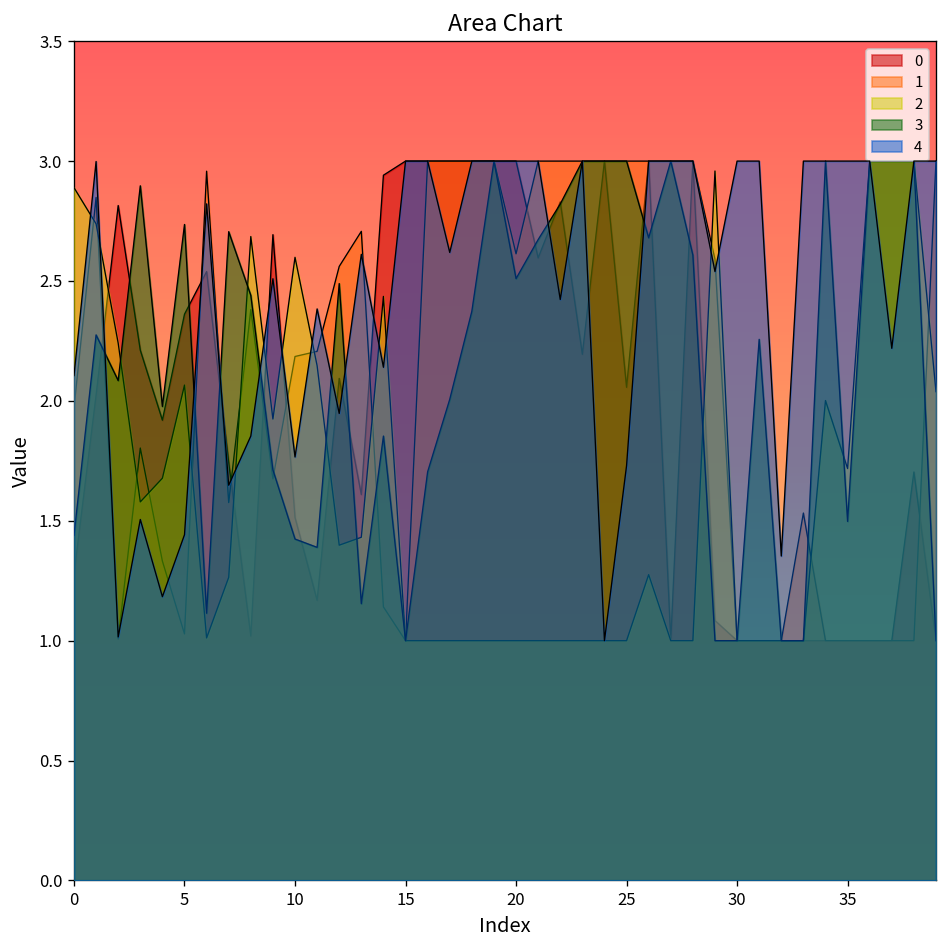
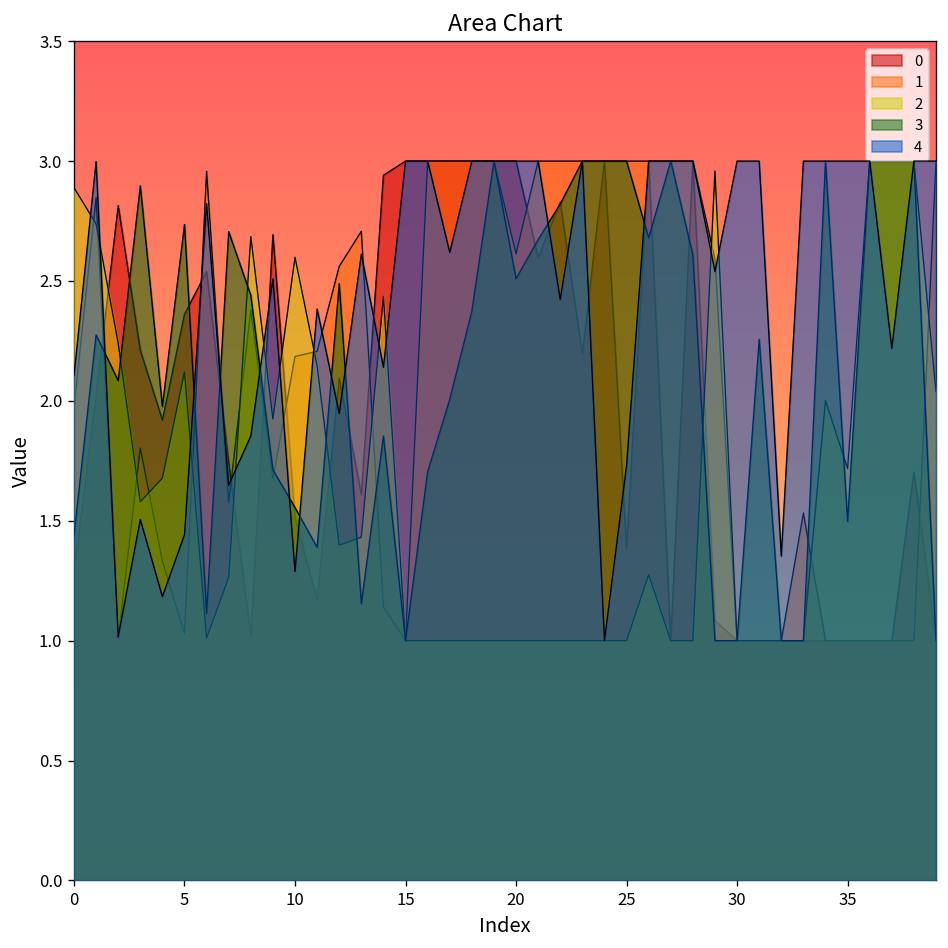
2, 5: 2.07 -> 2.12
3, 10: 1.42 -> 1.55
4, 10: 1.77 -> 1.29
0, 25: 2.06 -> 1.39
